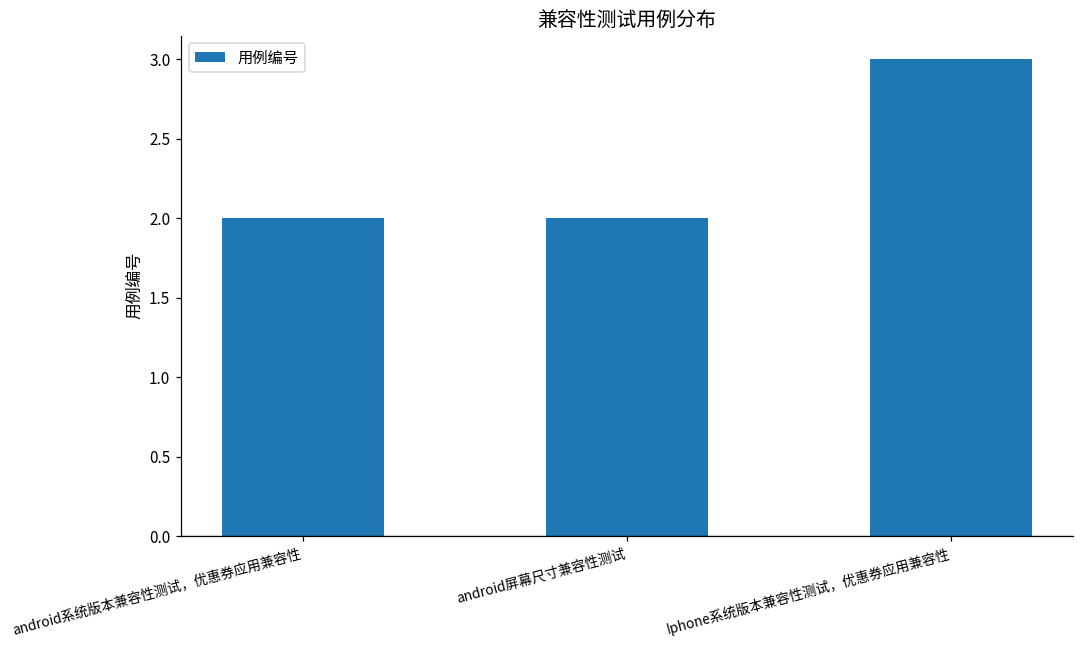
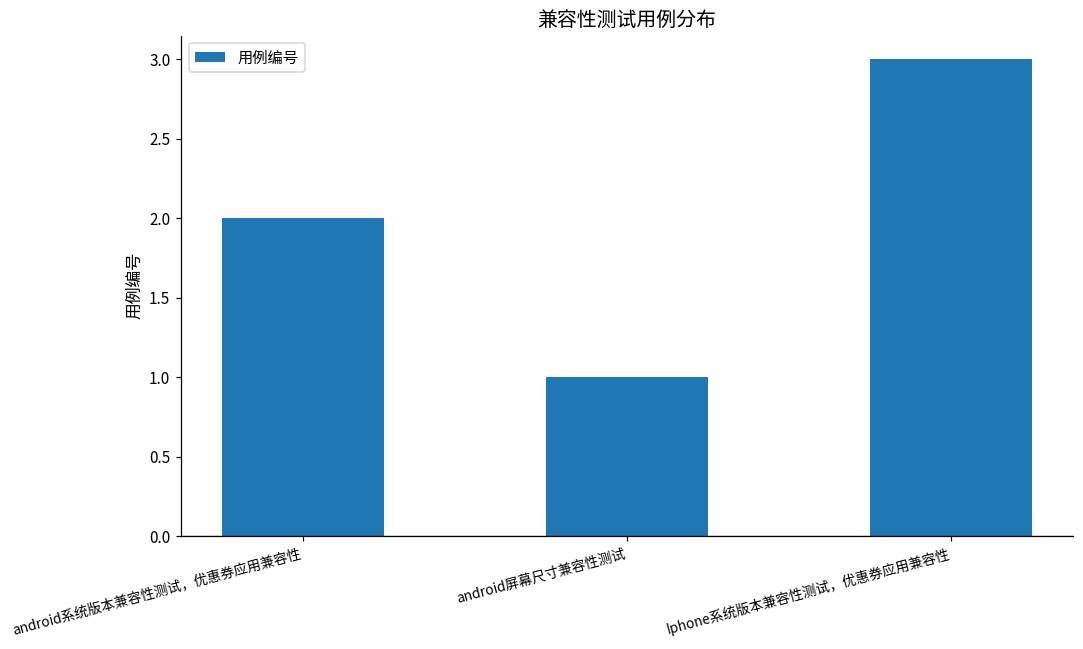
android屏幕尺寸兼容性测试: 2 -> 1
